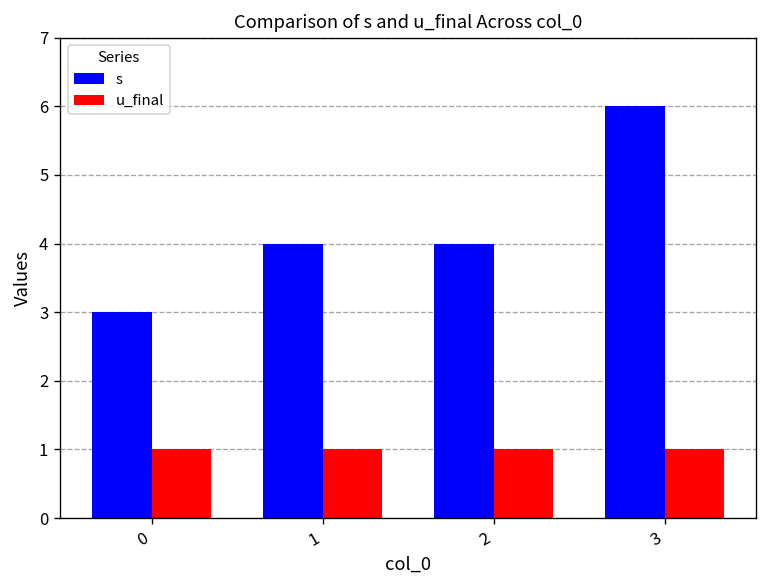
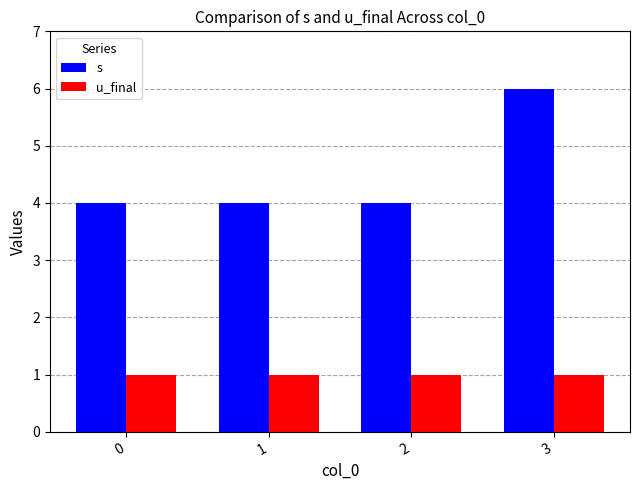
s, 0: 3 -> 4
